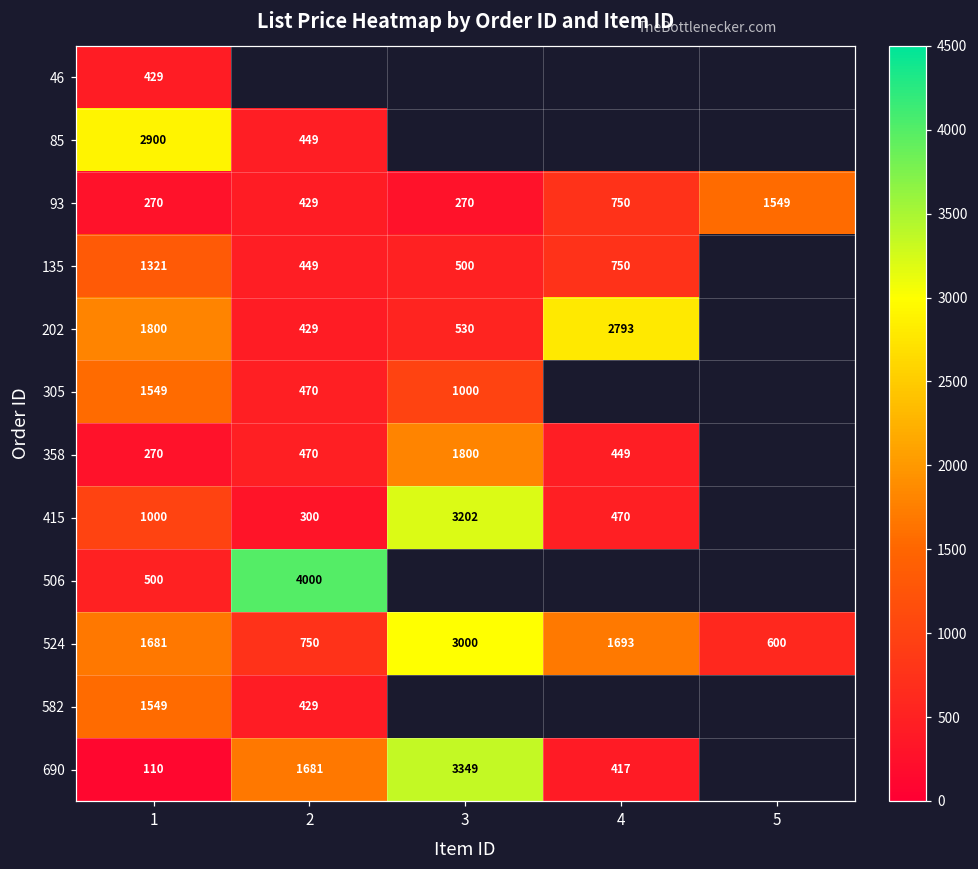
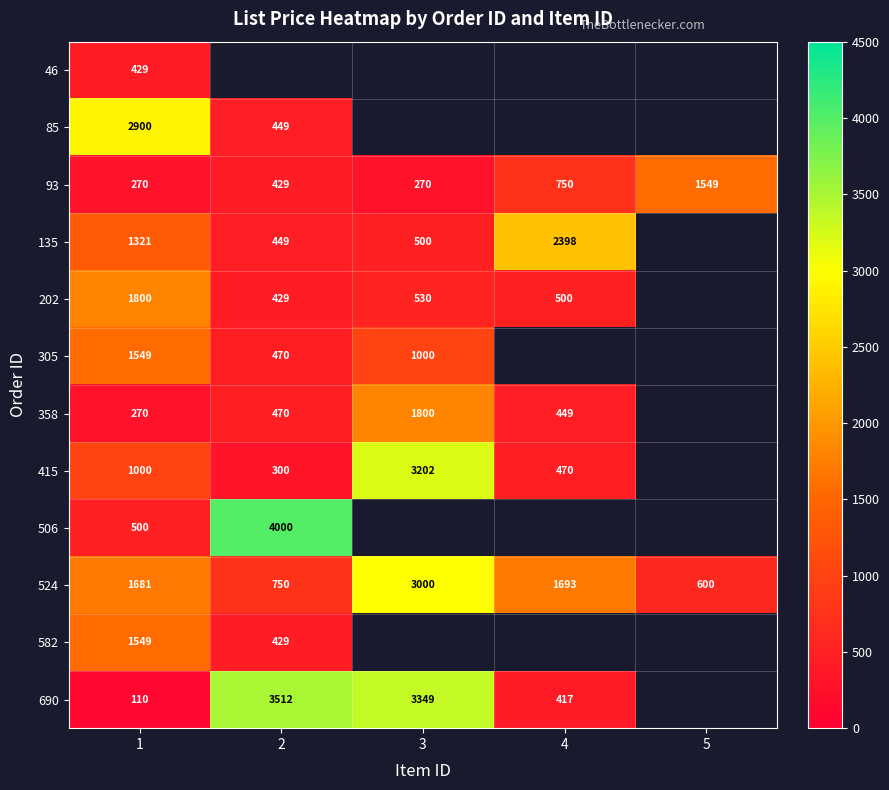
135, 4: 750 -> 2398
202, 4: 2793 -> 500
690, 2: 1681 -> 3512
